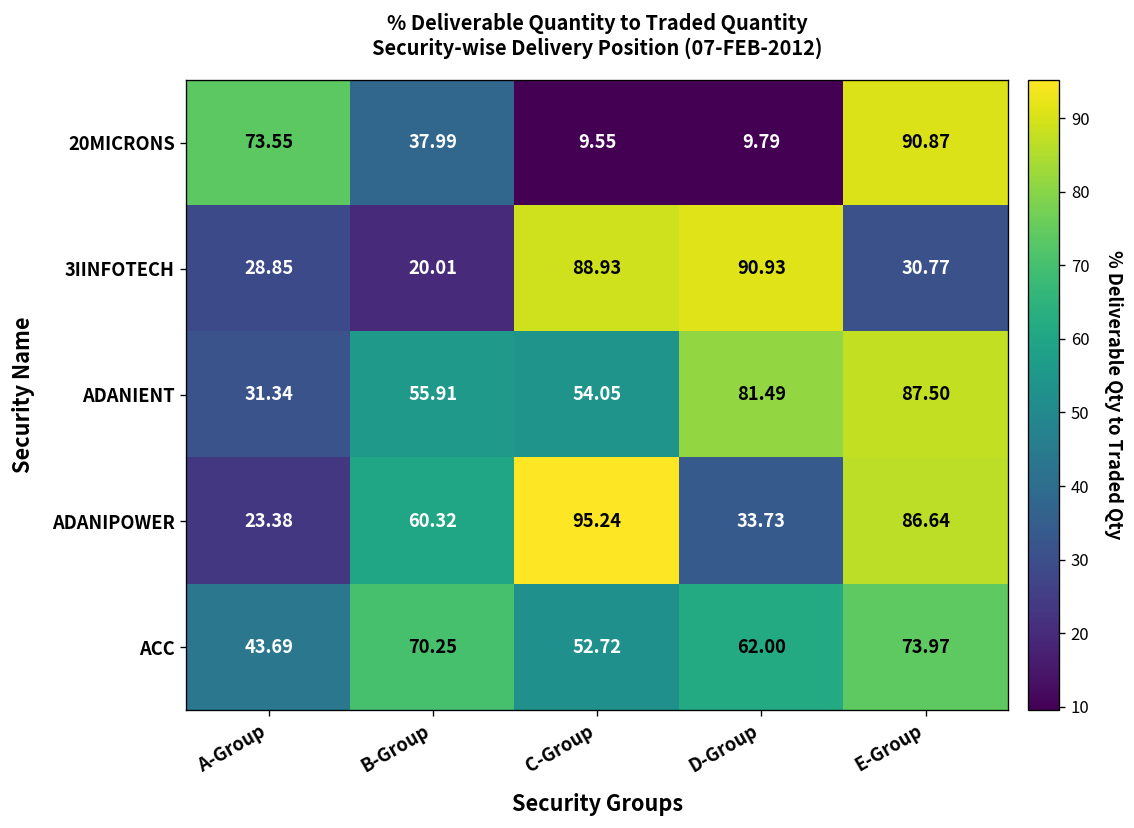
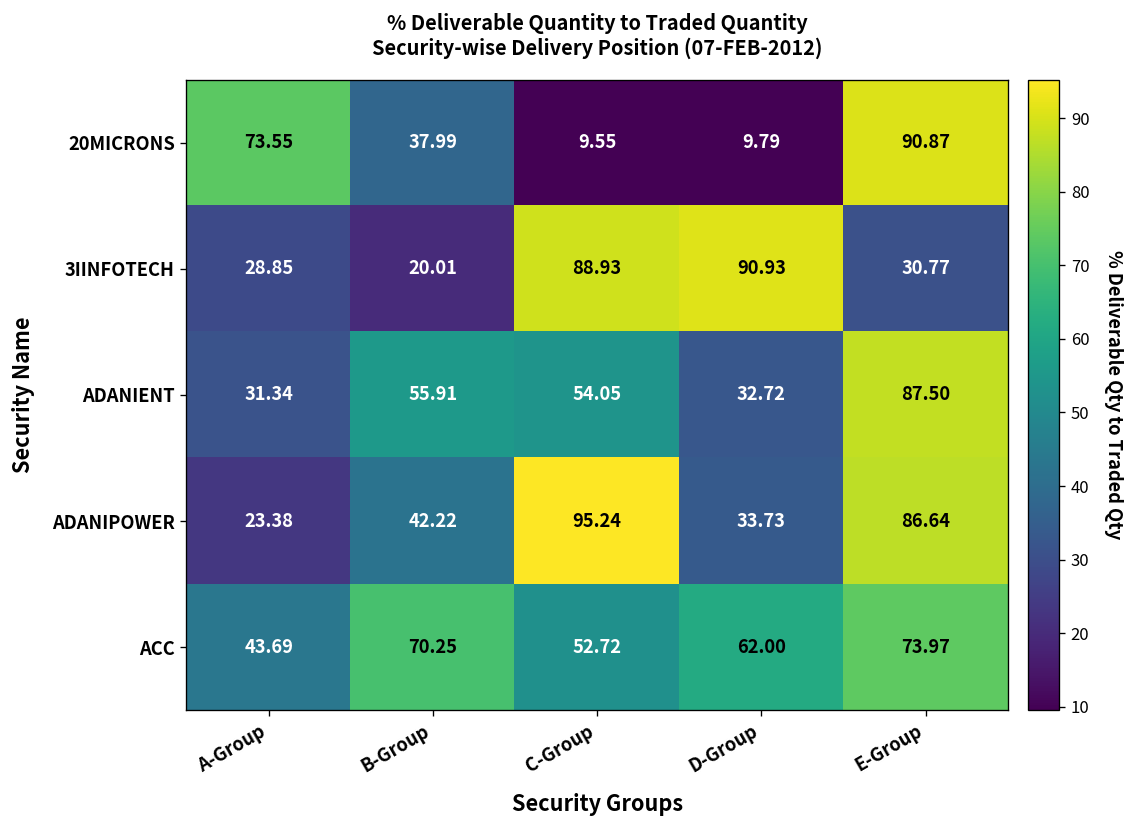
ADANIENT, D-Group: 81.49 -> 32.72
ADANIPOWER, B-Group: 60.32 -> 42.22
